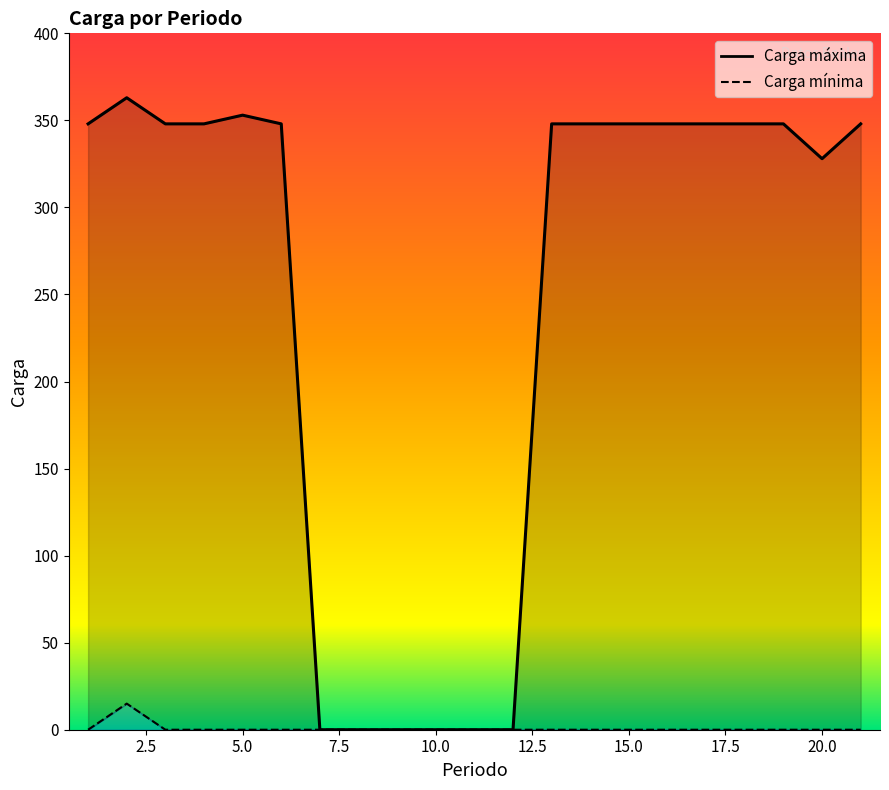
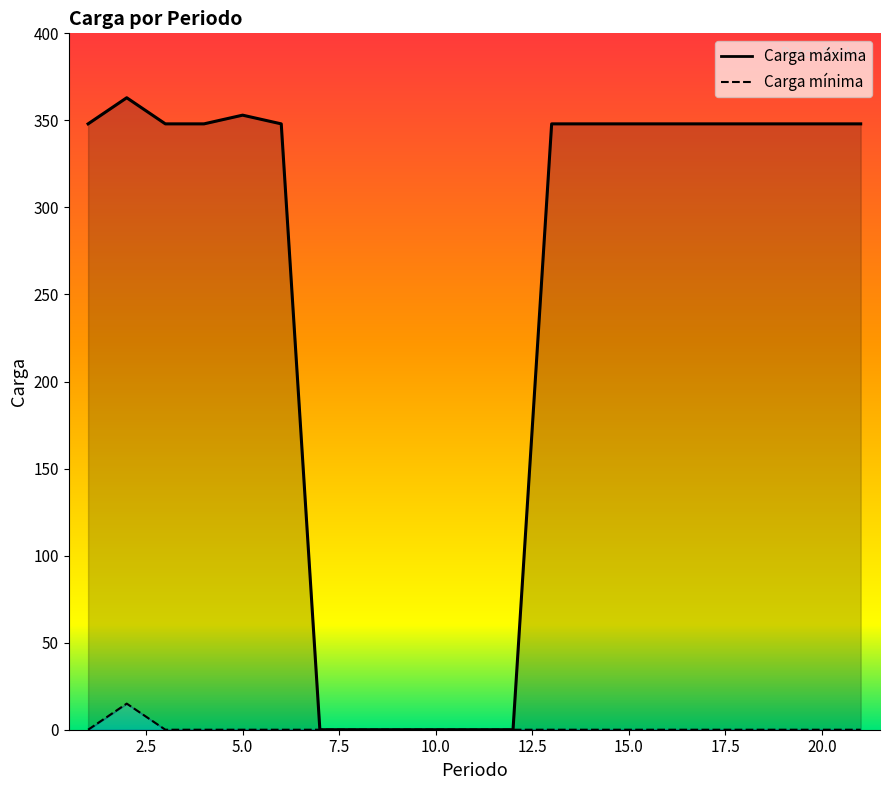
Carga máxima, 20.0: 328 -> 348
